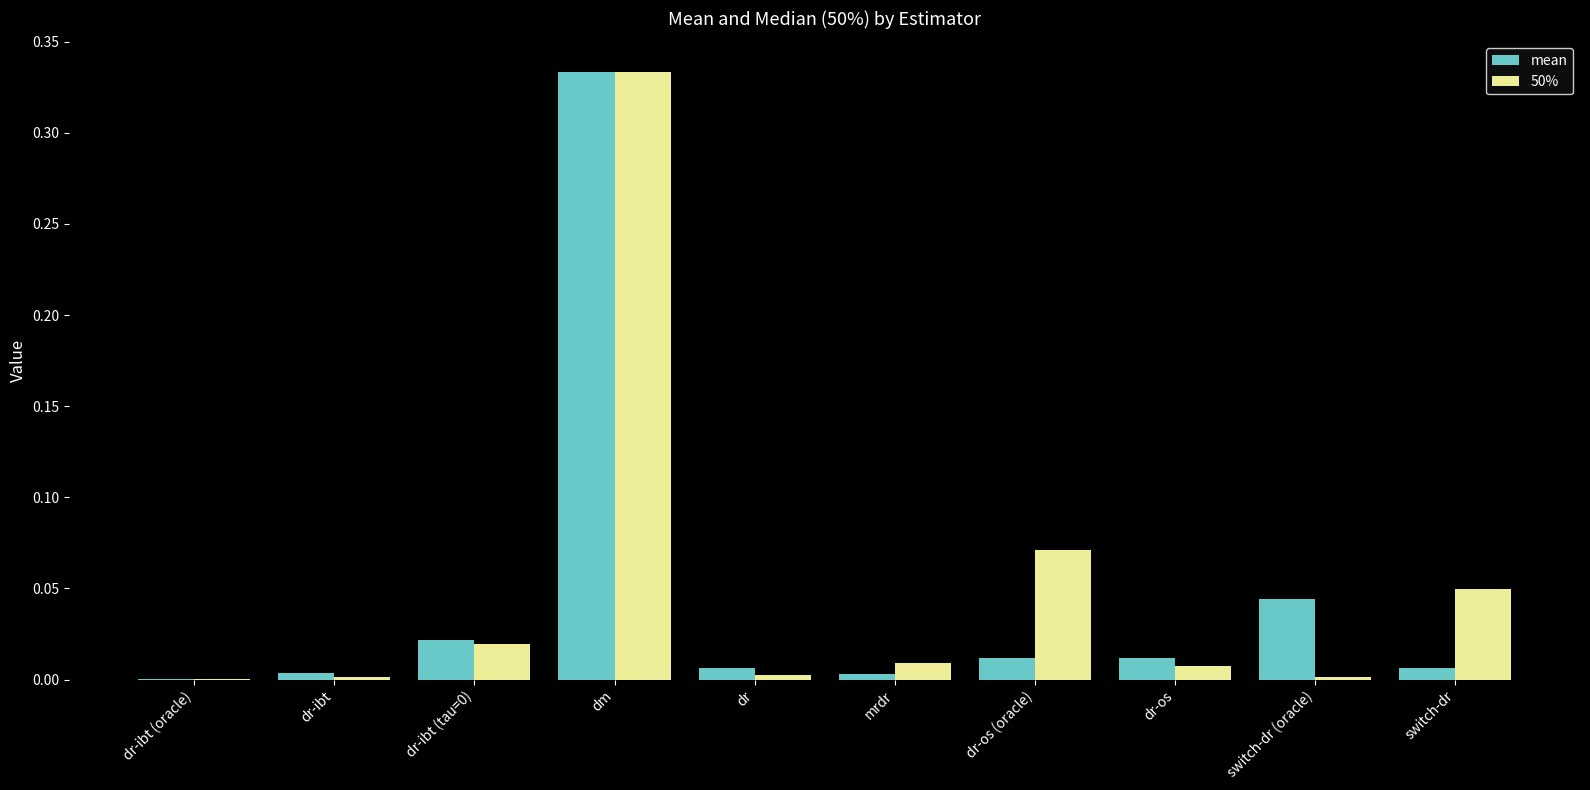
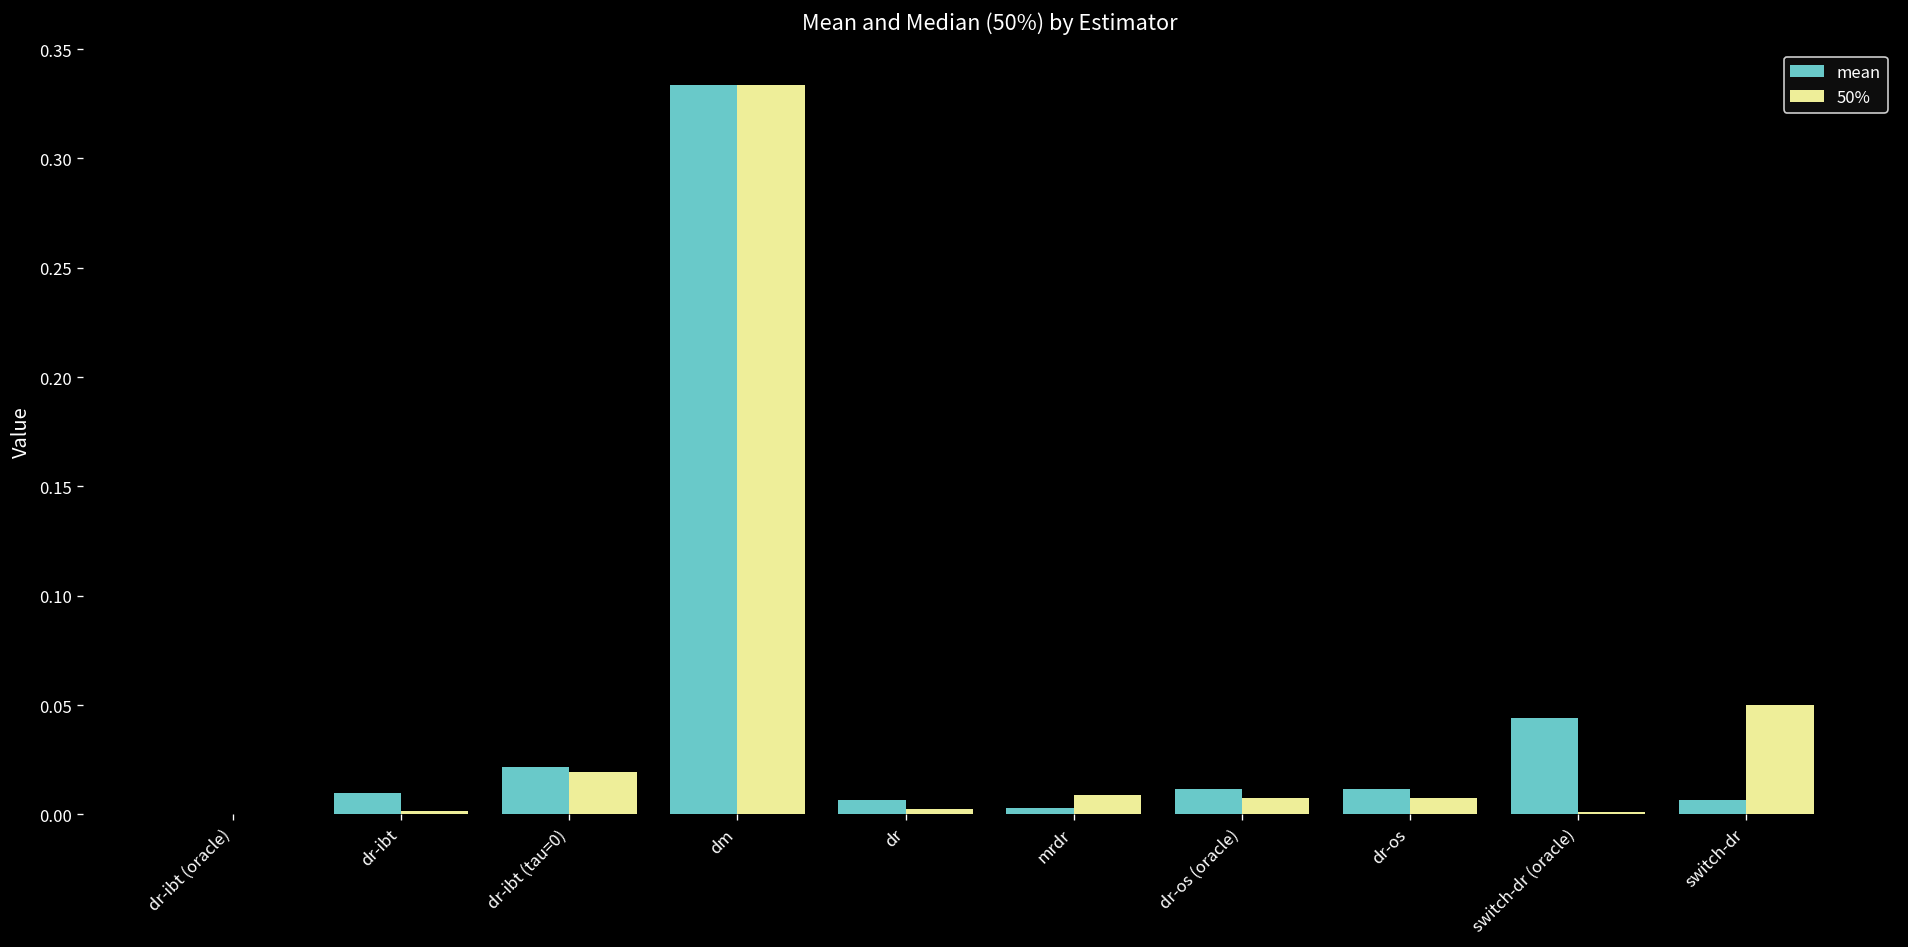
mean, dr-ibt: 0.003 -> 0.010
50%, dr-os (oracle): 0.071 -> 0.008
